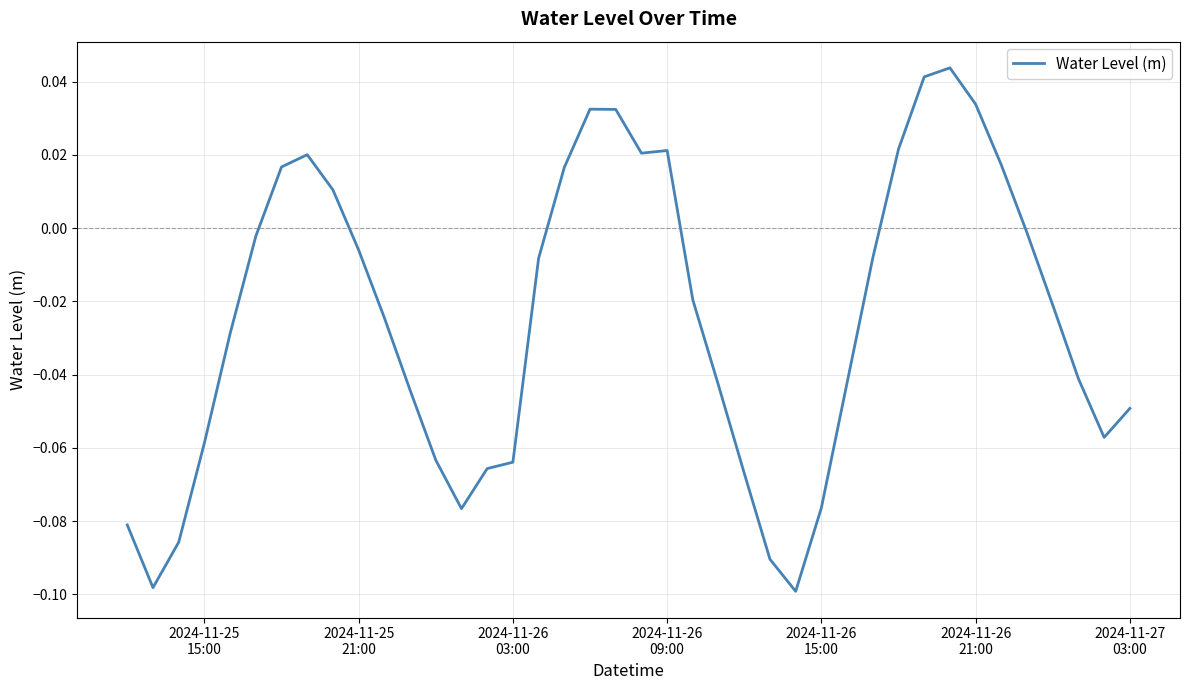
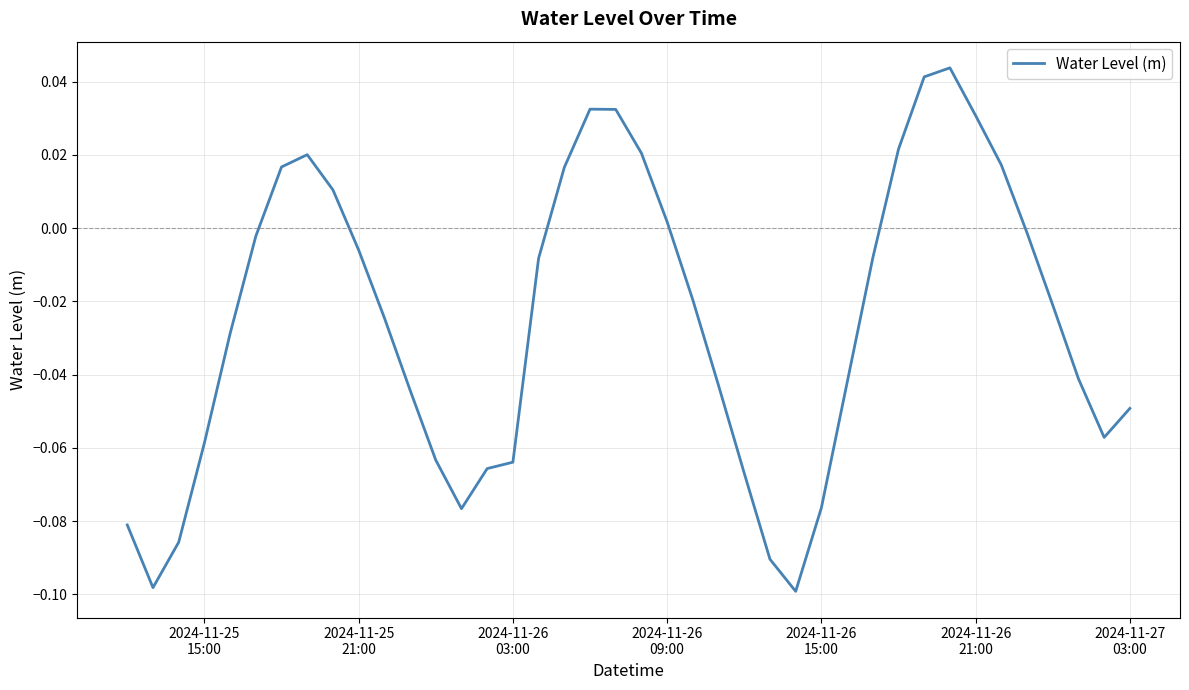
2024-11-26 09:00: 0.021 -> 0.002
2024-11-26 21:00: 0.034 -> 0.031
